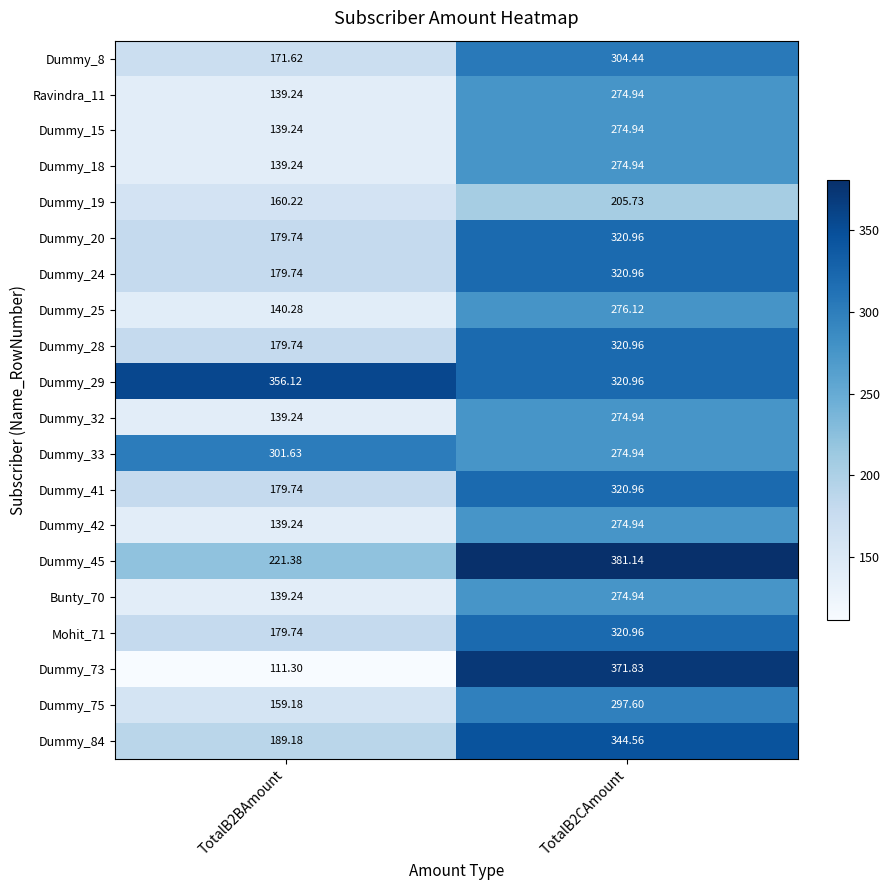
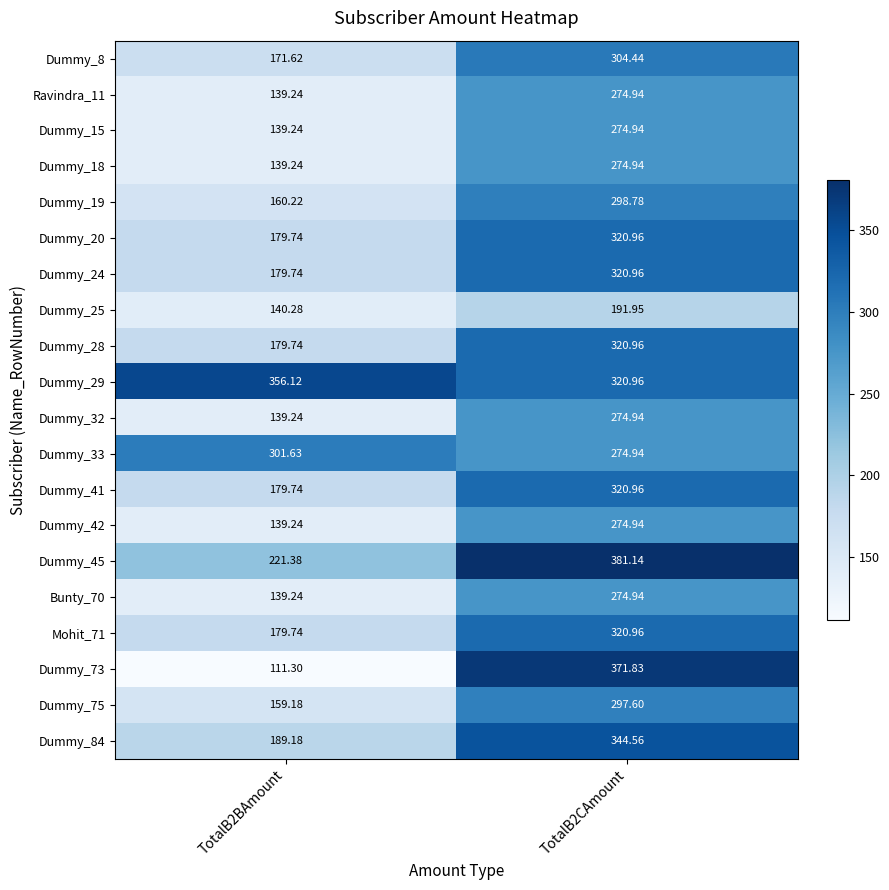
Dummy_19, TotalB2CAmount: 205.73 -> 298.78
Dummy_25, TotalB2CAmount: 276.12 -> 191.95
